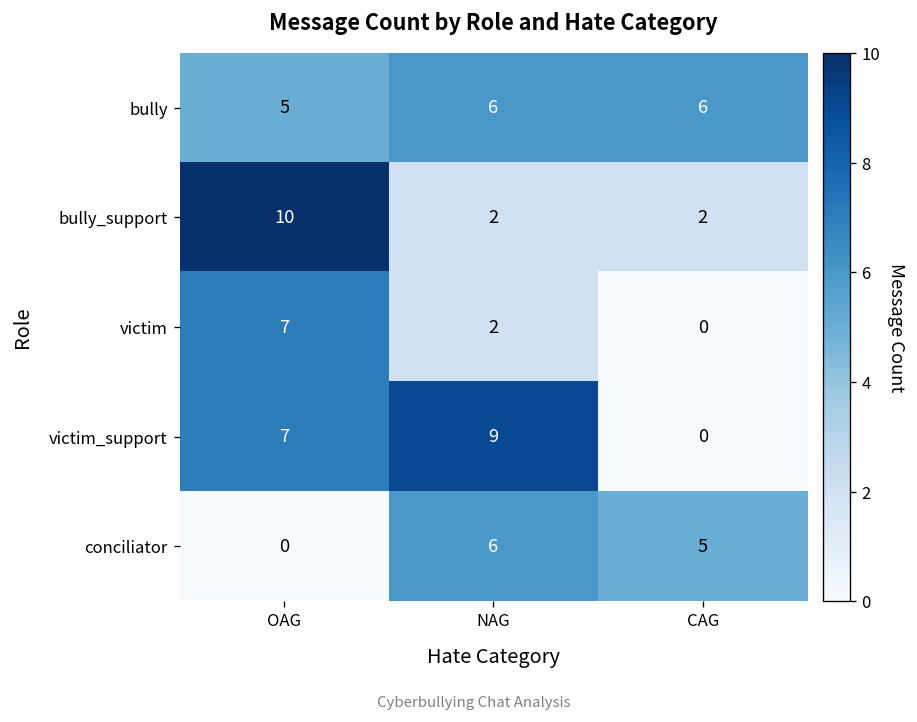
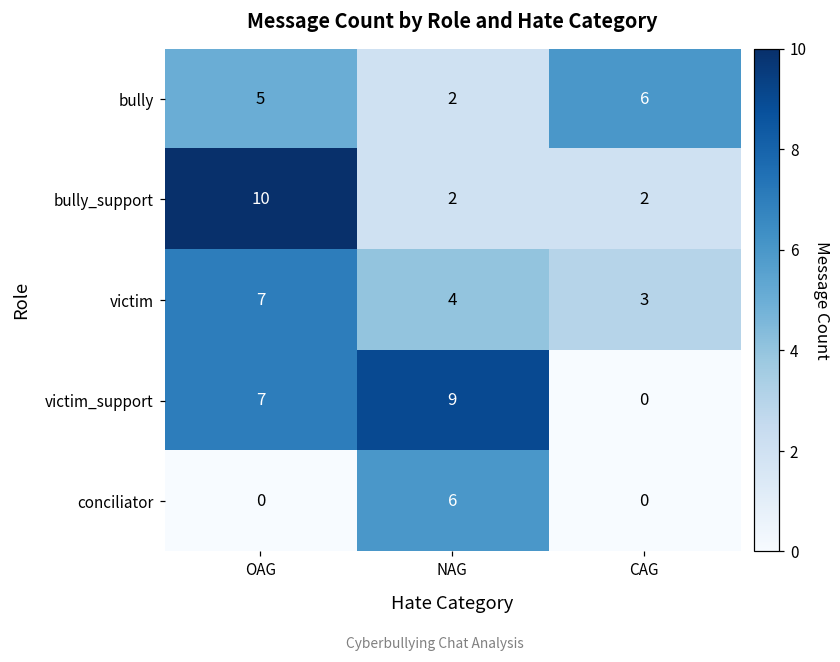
bully, NAG: 6 -> 2
victim, NAG: 2 -> 4
victim, CAG: 0 -> 3
conciliator, CAG: 5 -> 0
